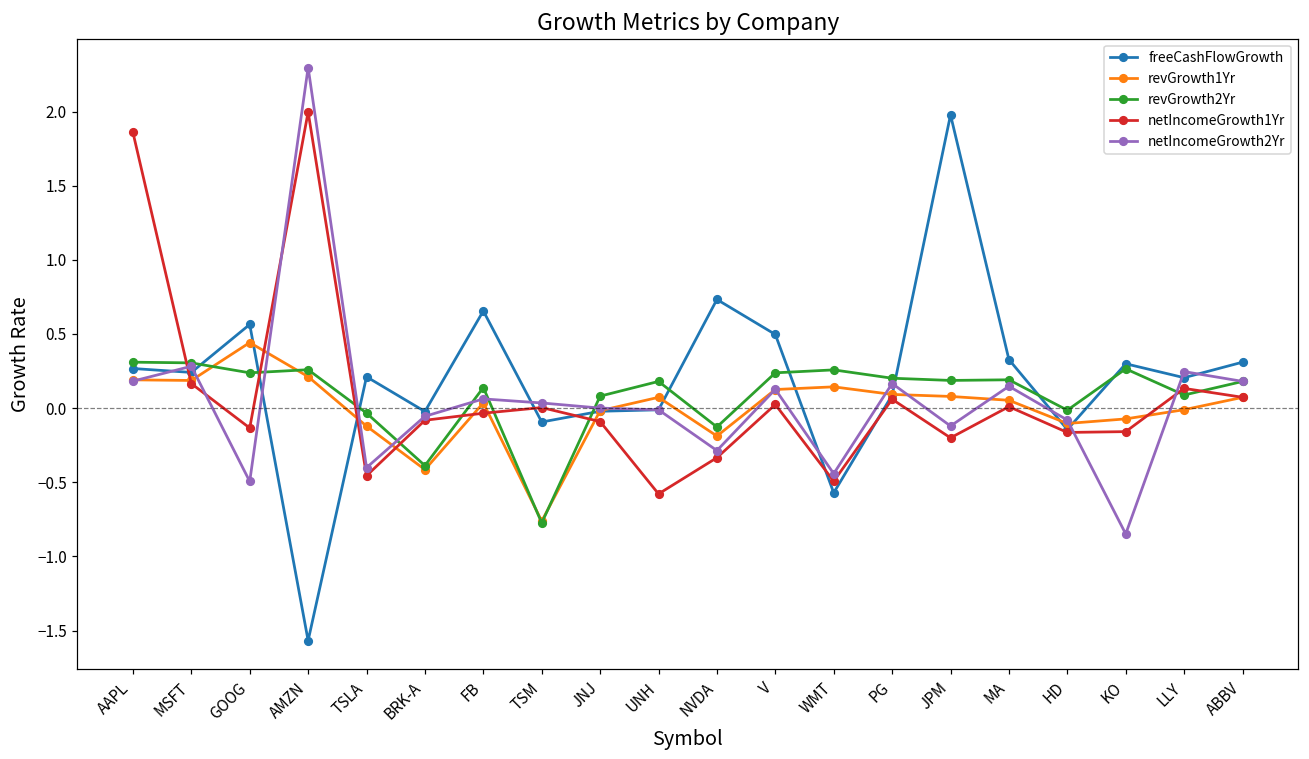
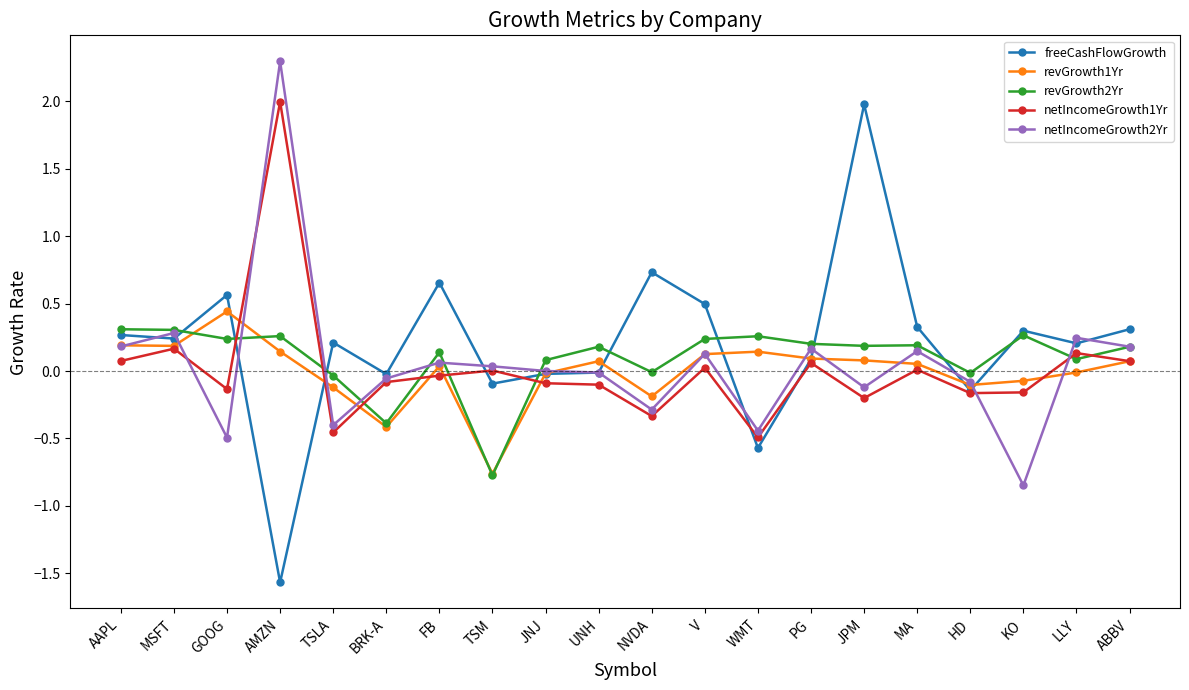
netIncomeGrowth1Yr, AAPL: 1.86 -> 0.07
revGrowth1Yr, AMZN: 0.21 -> 0.14
netIncomeGrowth1Yr, UNH: -0.58 -> -0.10
revGrowth2Yr, NVDA: -0.13 -> -0.01
